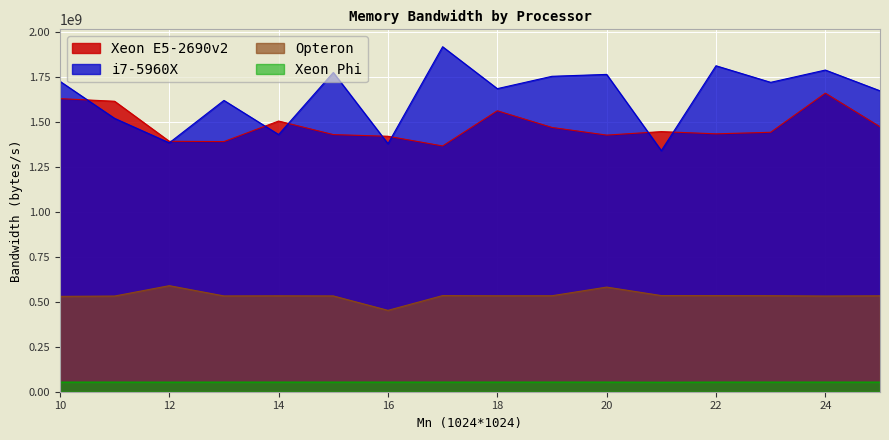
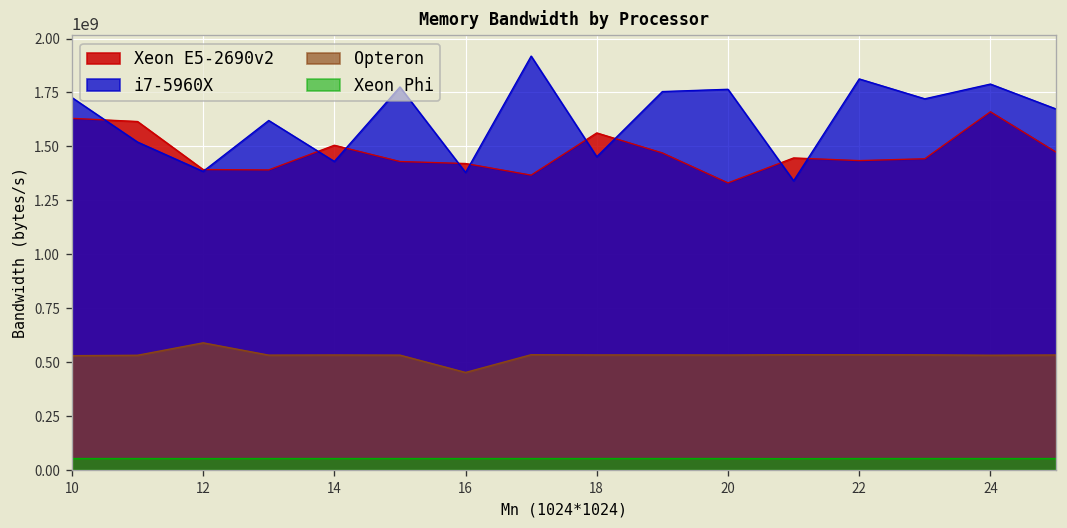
i7-5960X, 18: 1690000000 -> 1450000000
Xeon E5-2690v2, 20: 1430000000 -> 1330000000
Opteron, 20: 580000000 -> 530000000
